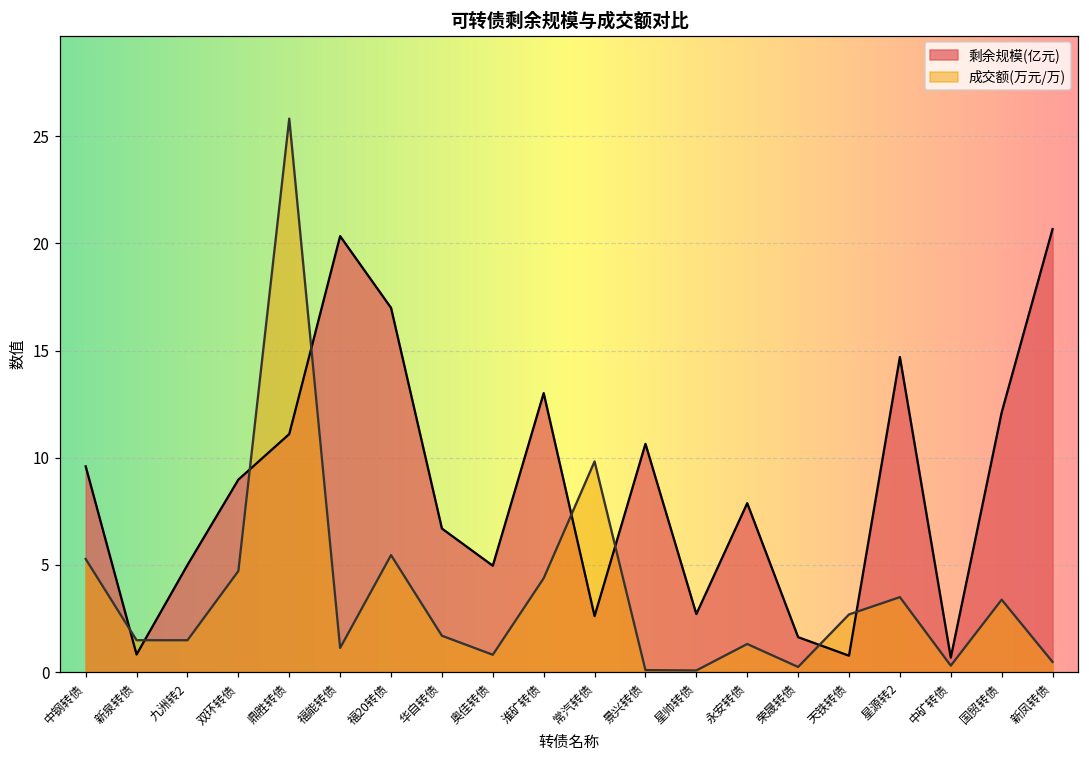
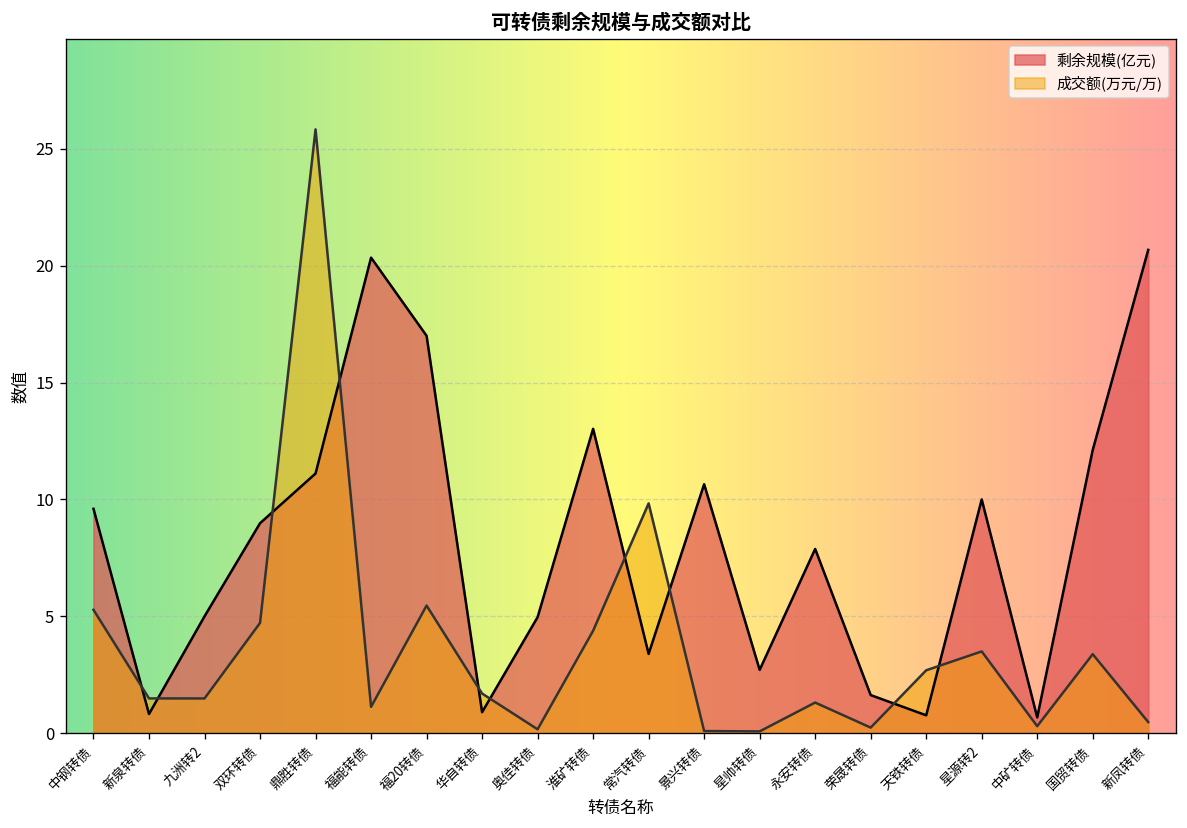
剩余规模(亿元), 华自转债: 6.7 -> 0.9
成交额(万元/万), 奥佳转债: 0.8 -> 0.2
剩余规模(亿元), 常汽转债: 2.6 -> 3.4
剩余规模(亿元), 星源转2: 14.7 -> 10.0
